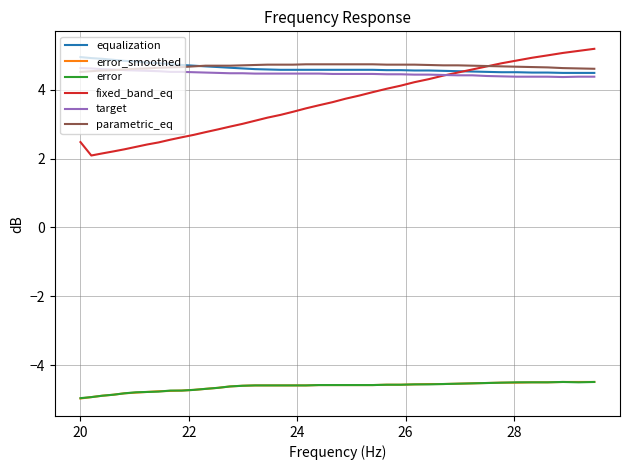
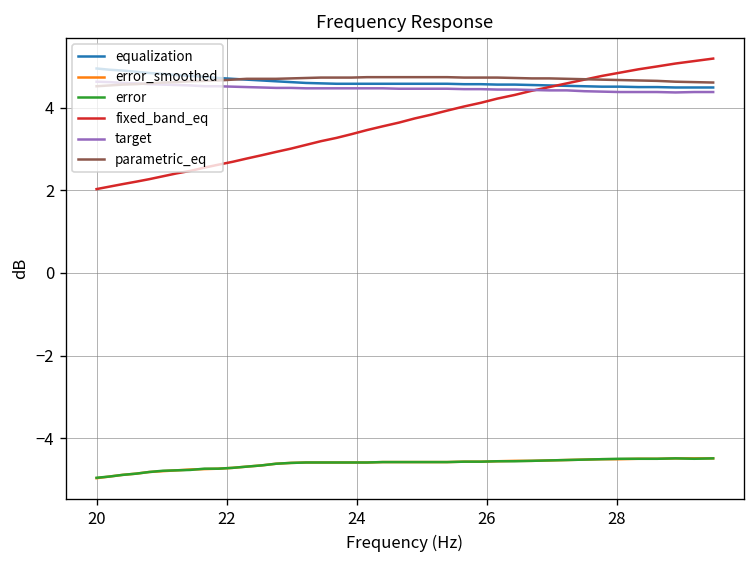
fixed_band_eq, 20: 2.5 -> 2.0
